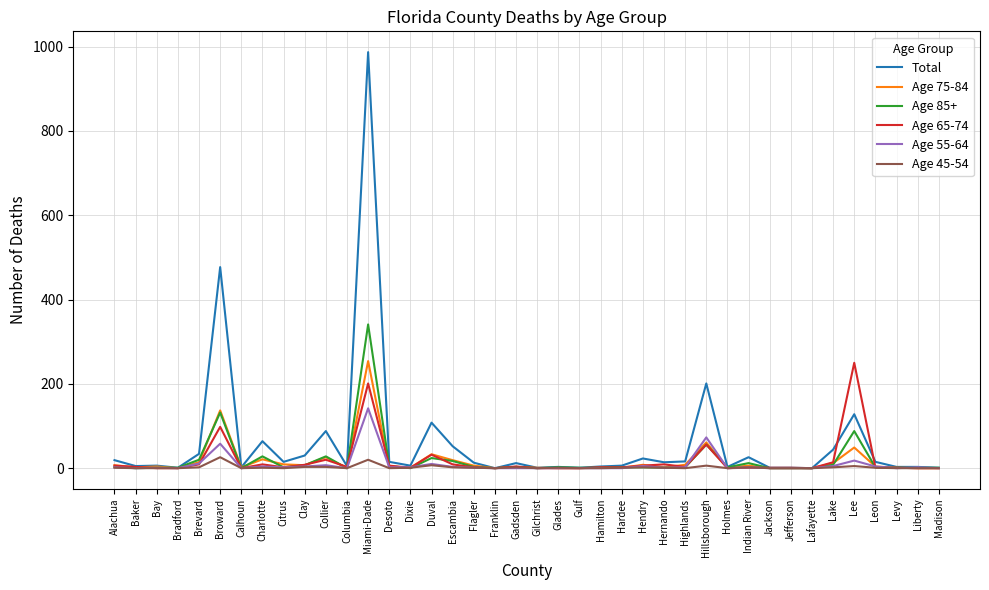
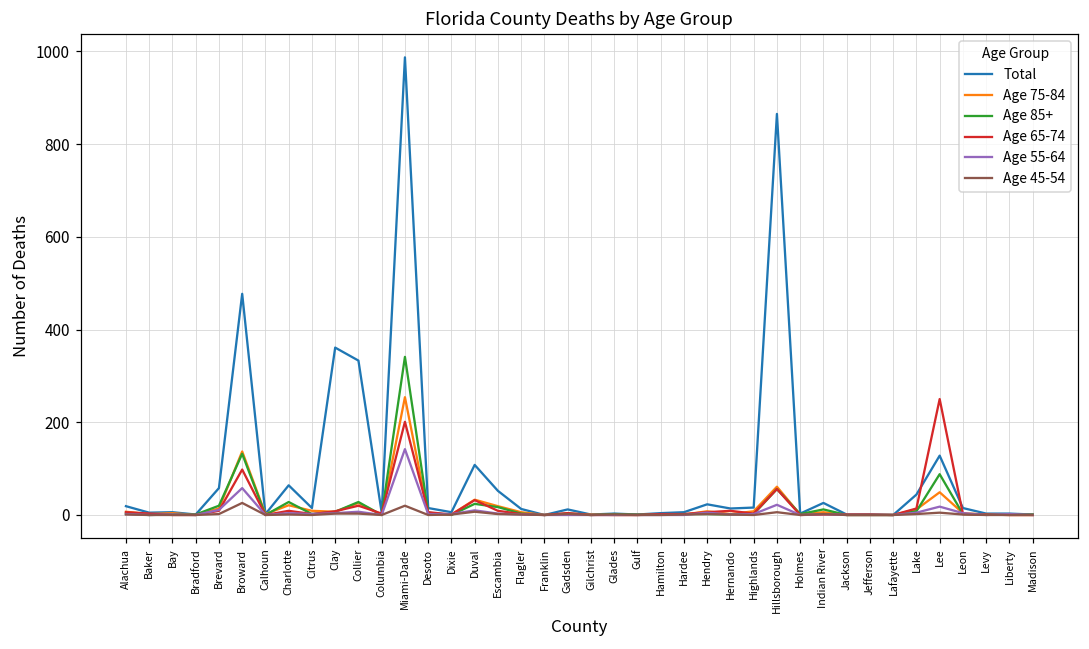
Total, Brevard: 30 -> 60
Total, Clay: 30 -> 360
Total, Collier: 90 -> 330
Total, Hillsborough: 200 -> 870
Age 55-64, Hillsborough: 70 -> 20
